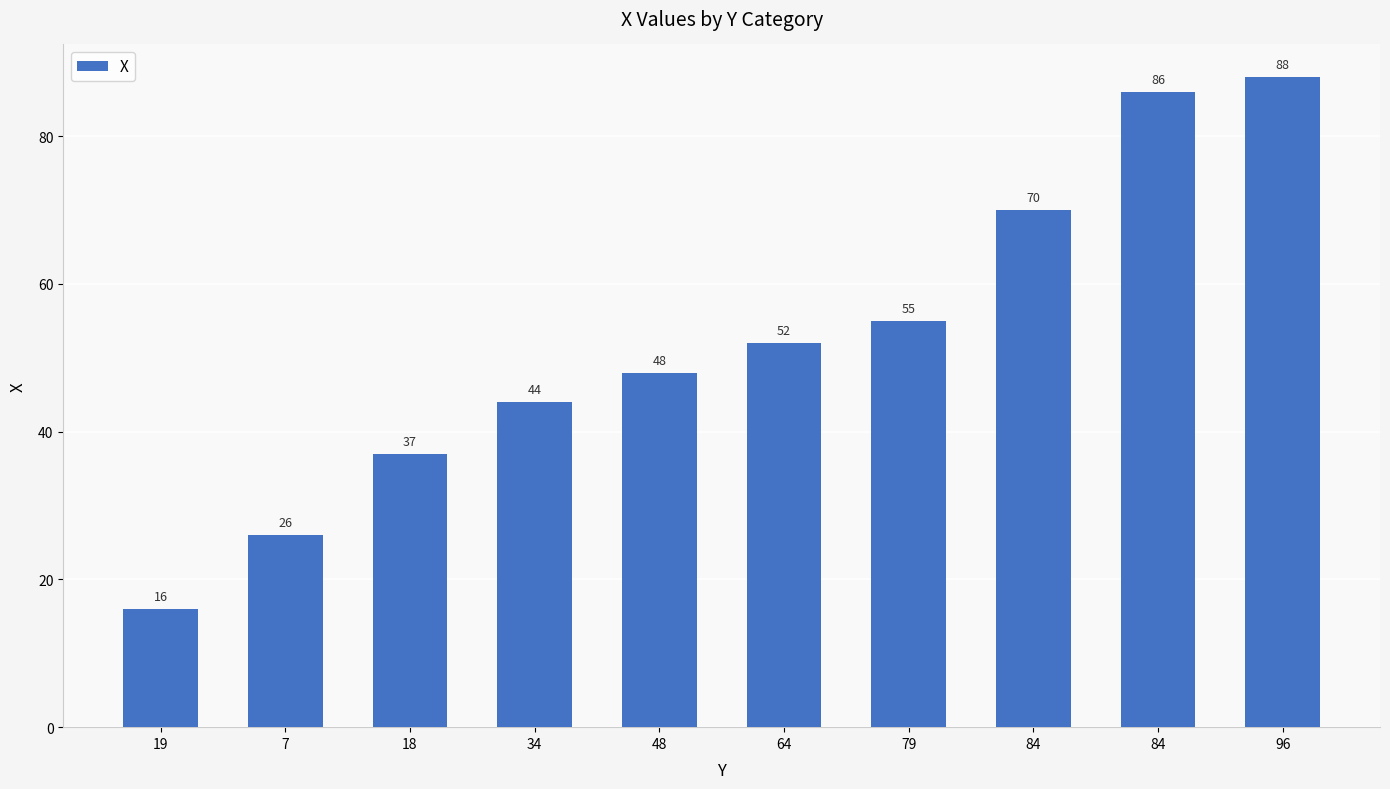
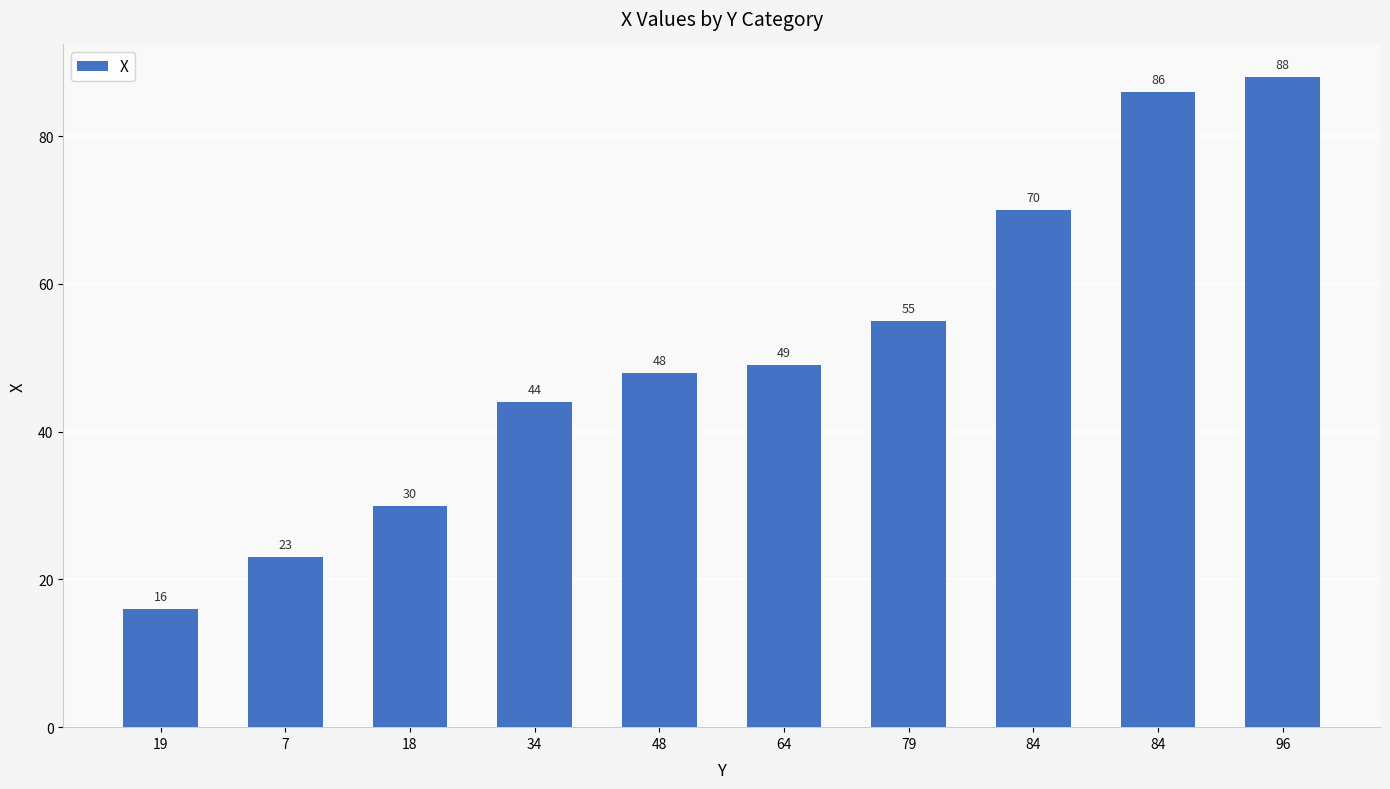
7: 26 -> 23
18: 37 -> 30
64: 52 -> 49
